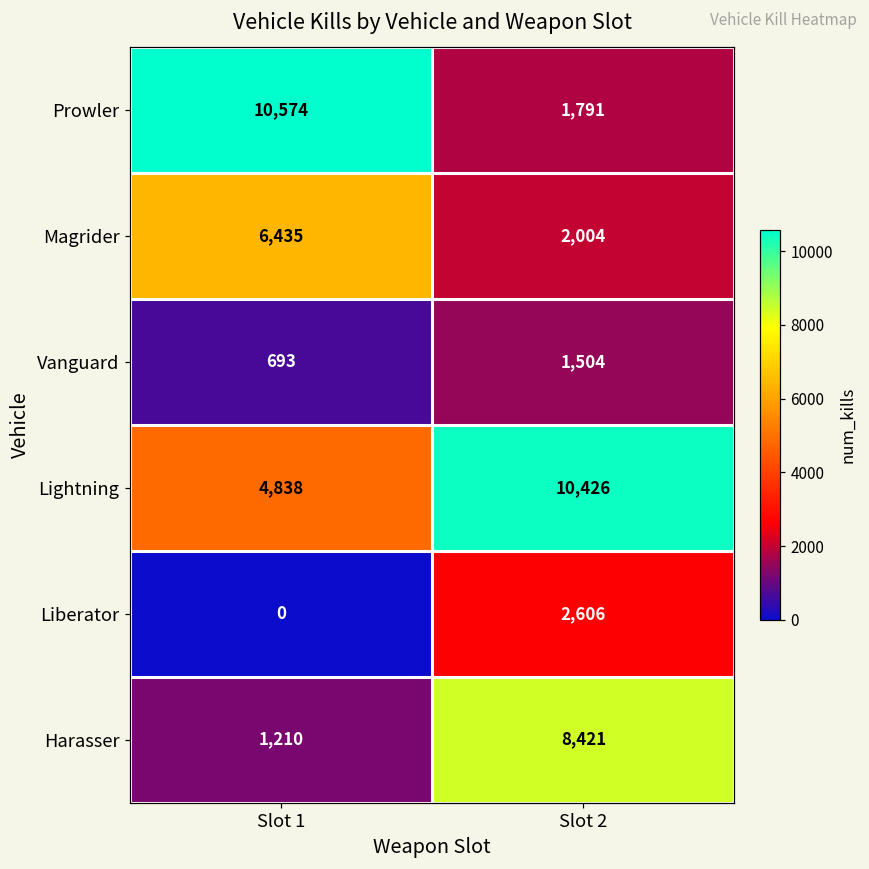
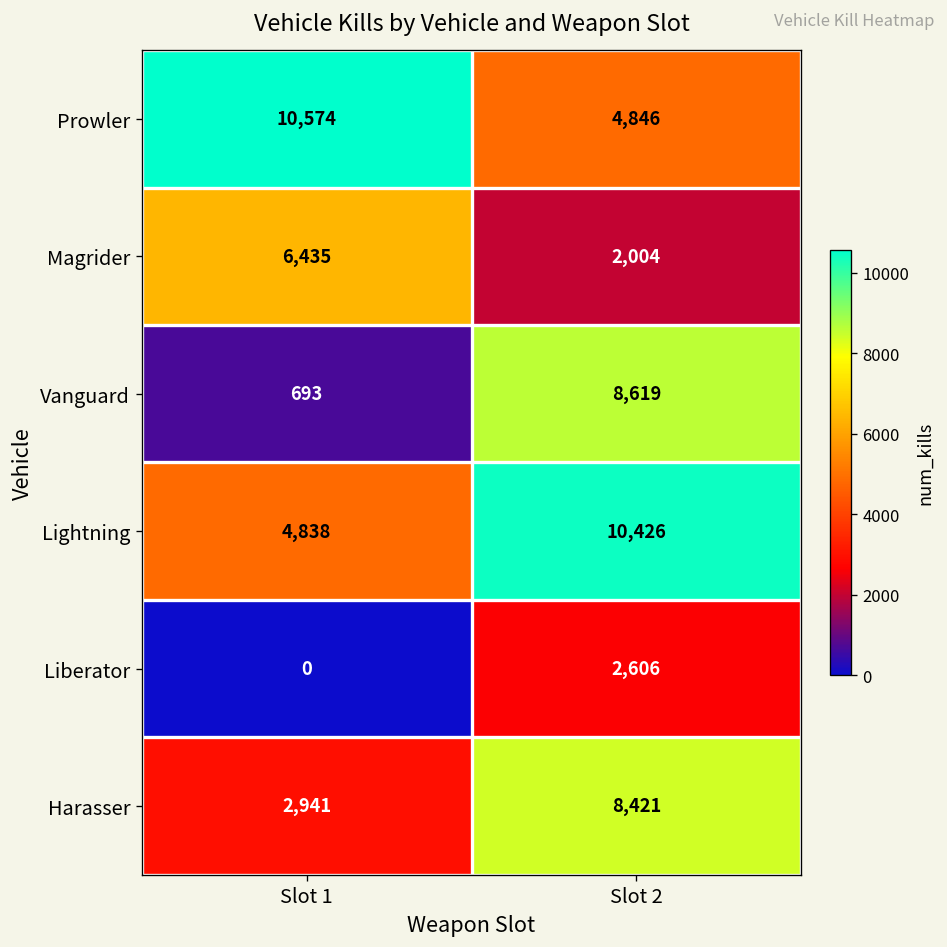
Prowler, Slot 2: 1,791 -> 4,846
Vanguard, Slot 2: 1,504 -> 8,619
Harasser, Slot 1: 1,210 -> 2,941
